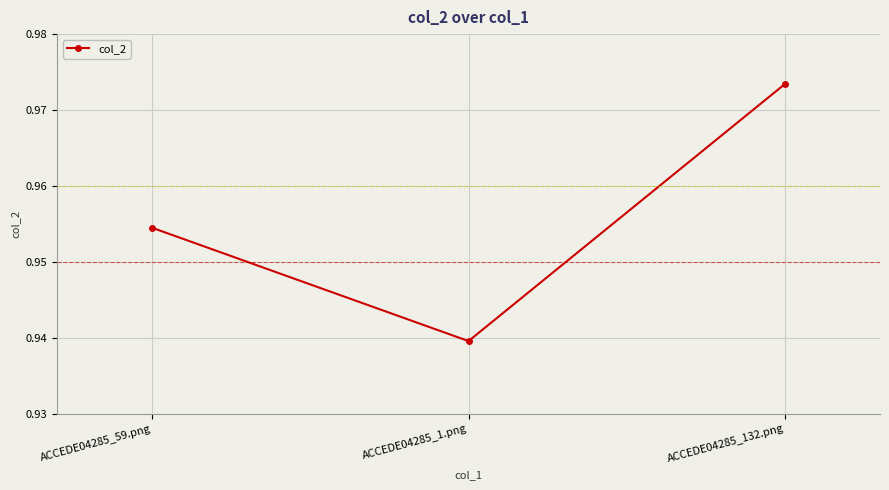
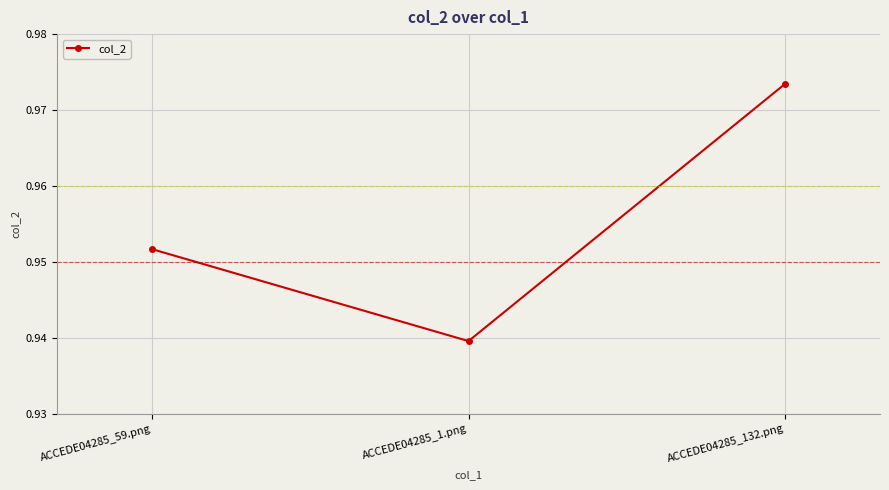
ACCEDE04285_59.png: 0.955 -> 0.952
